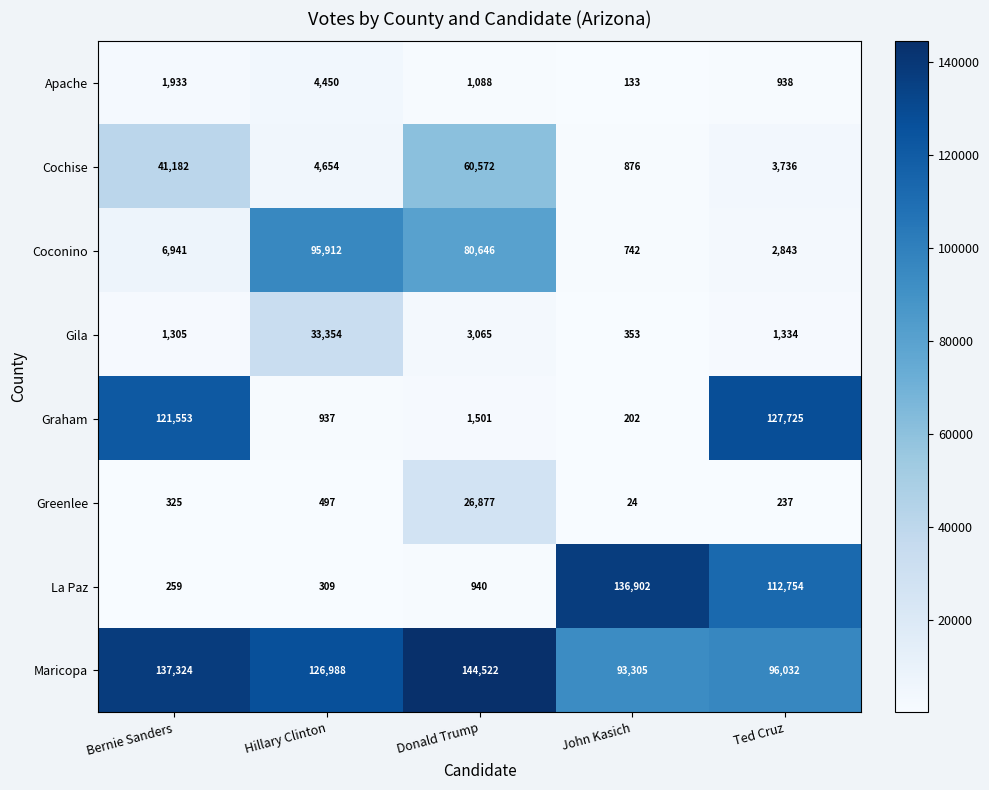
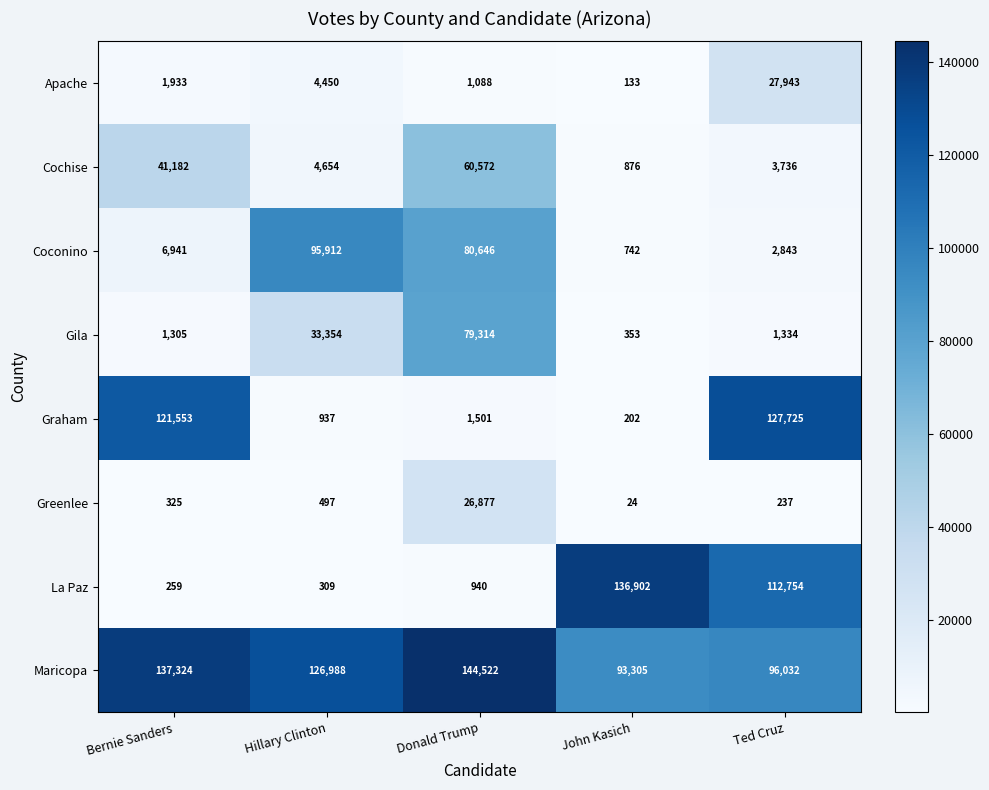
Apache, Ted Cruz: 938 -> 27,943
Gila, Donald Trump: 3,065 -> 79,314
